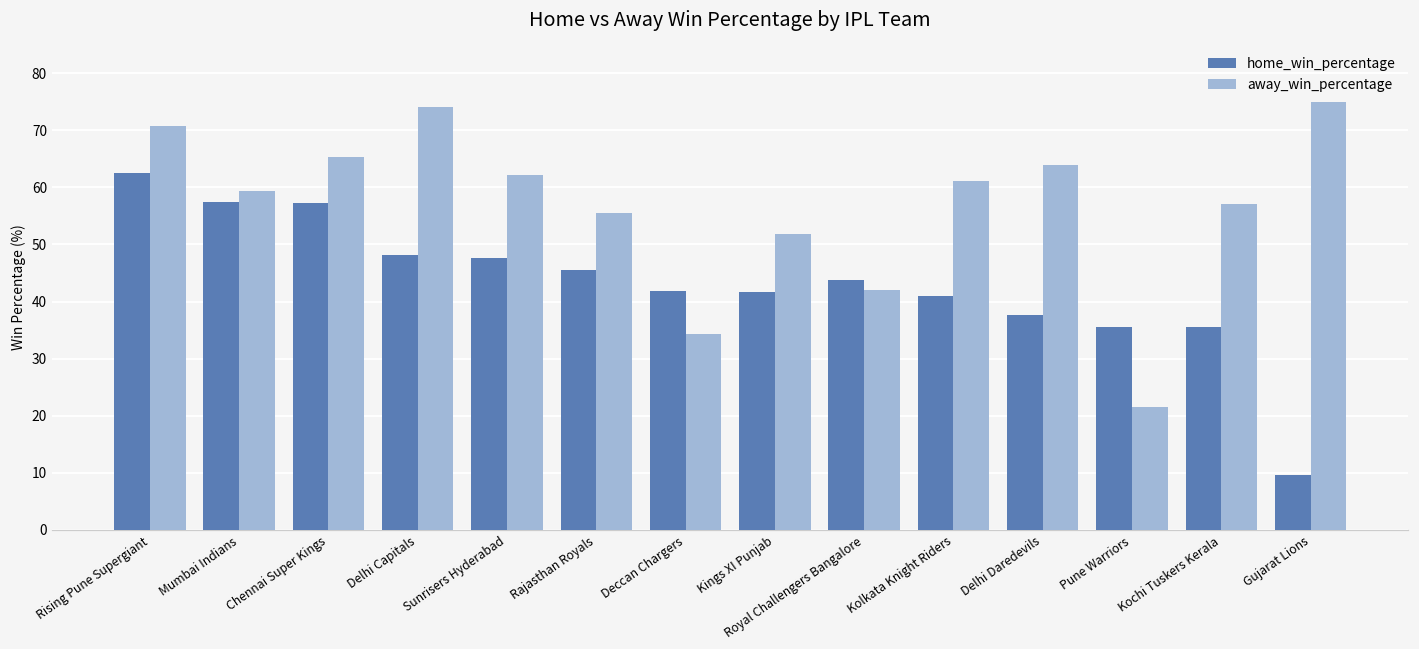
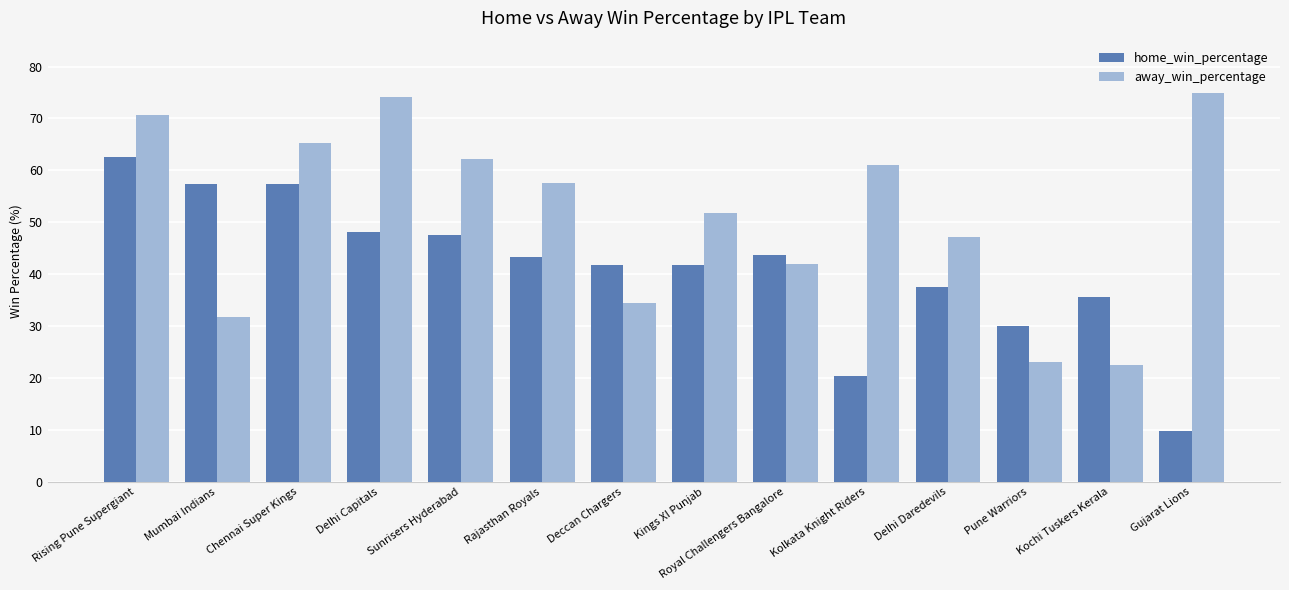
away_win_percentage, Mumbai Indians: 59 -> 32
home_win_percentage, Rajasthan Royals: 46 -> 43
away_win_percentage, Rajasthan Royals: 56 -> 58
home_win_percentage, Kolkata Knight Riders: 41 -> 20
away_win_percentage, Delhi Daredevils: 64 -> 47
home_win_percentage, Pune Warriors: 36 -> 30
away_win_percentage, Pune Warriors: 22 -> 23
away_win_percentage, Kochi Tuskers Kerala: 57 -> 22
